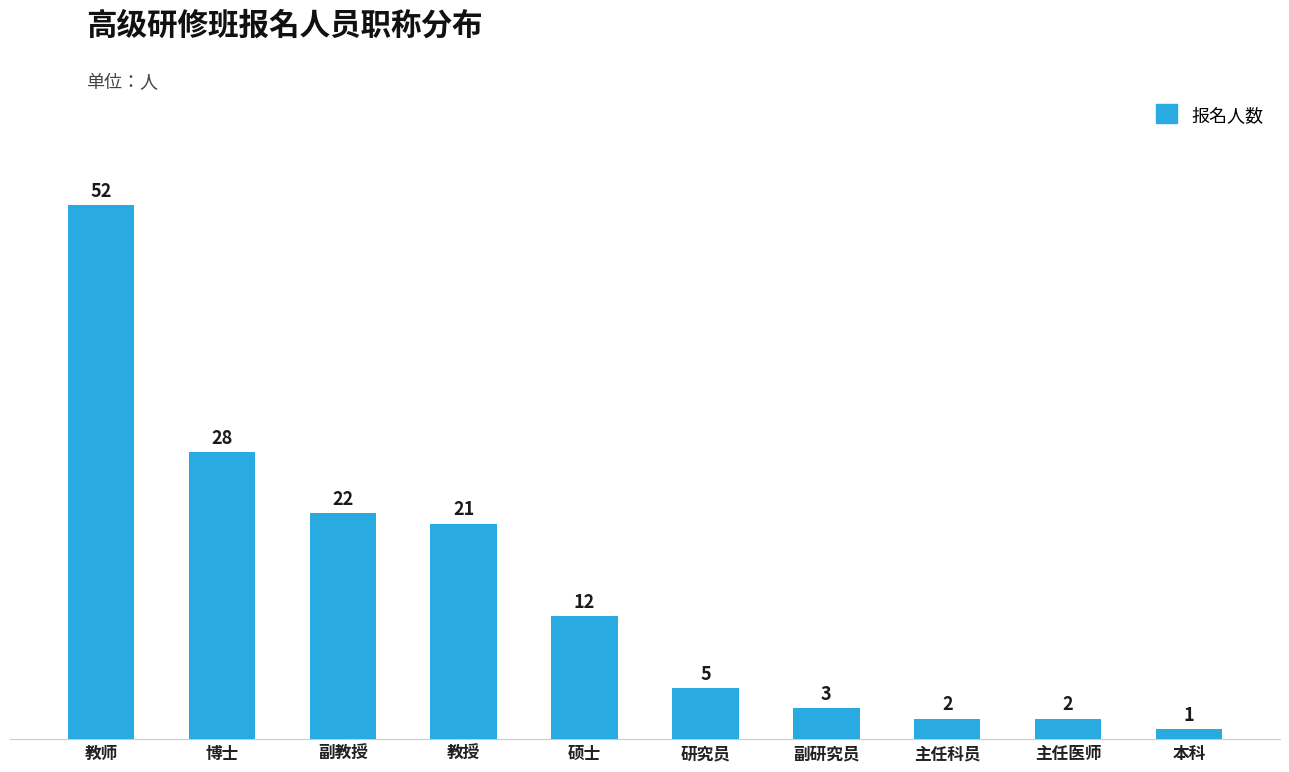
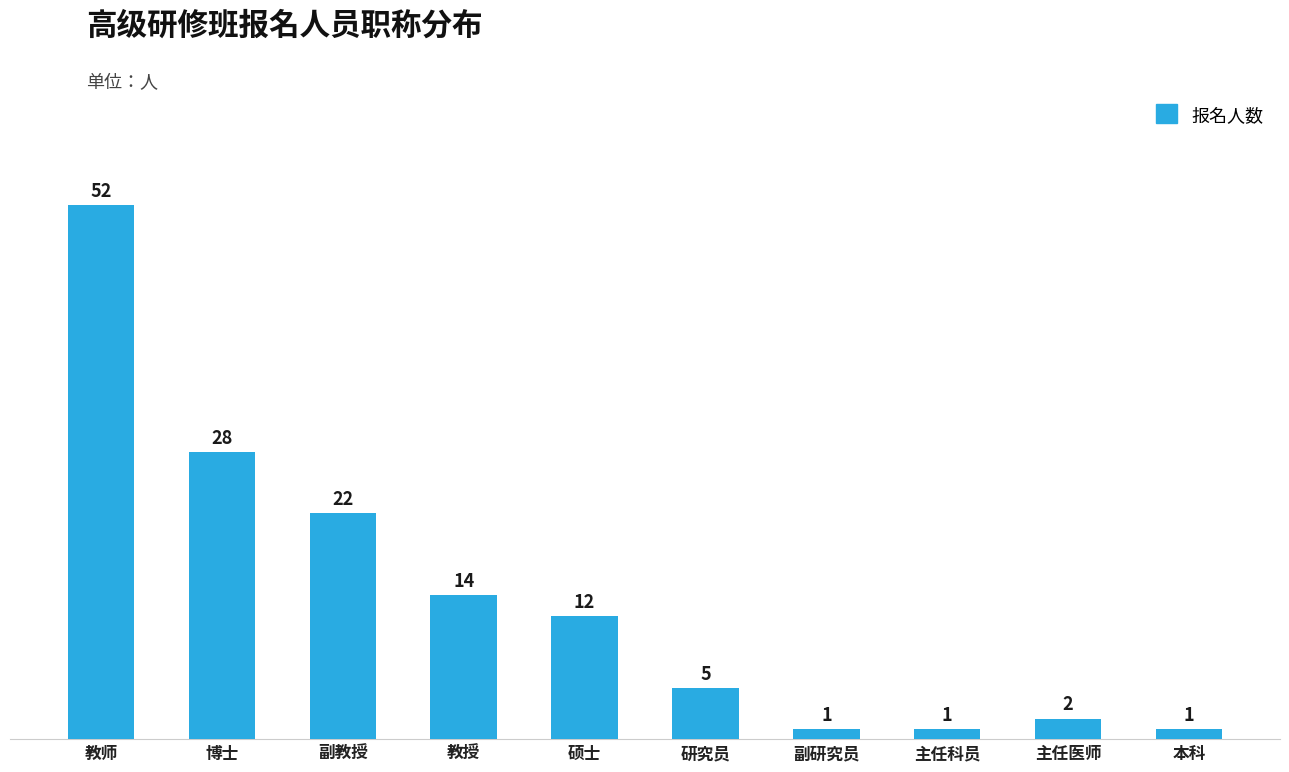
教授: 21 -> 14
副研究员: 3 -> 1
主任科员: 2 -> 1
